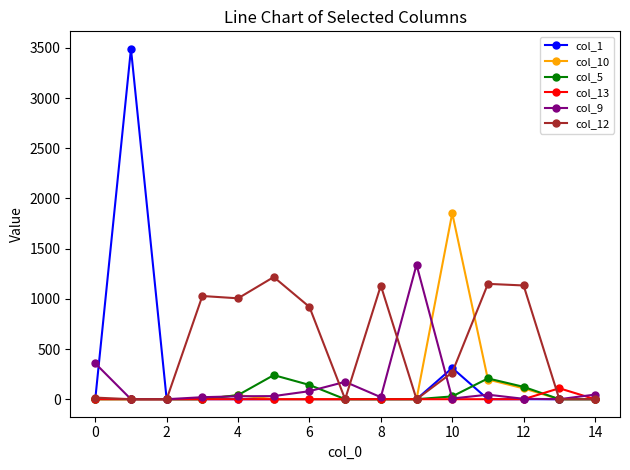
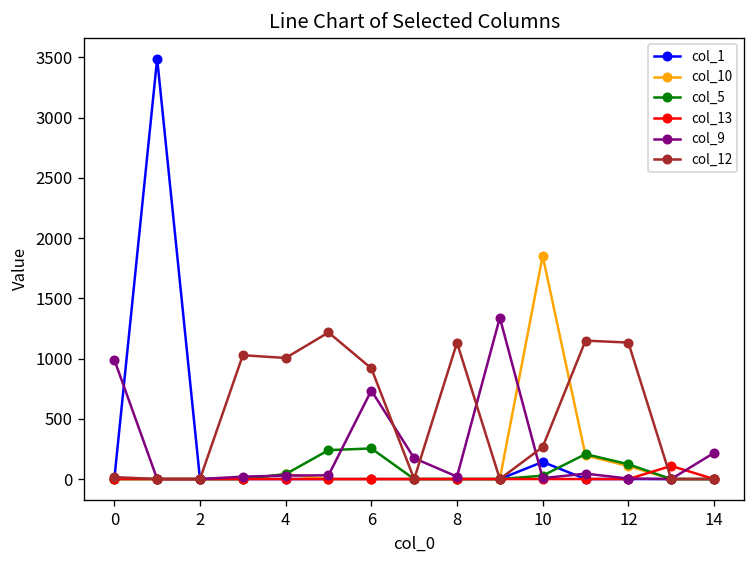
col_9, 0: 360 -> 990
col_5, 6: 140 -> 250
col_9, 6: 80 -> 740
col_1, 10: 310 -> 140
col_9, 14: 50 -> 220
